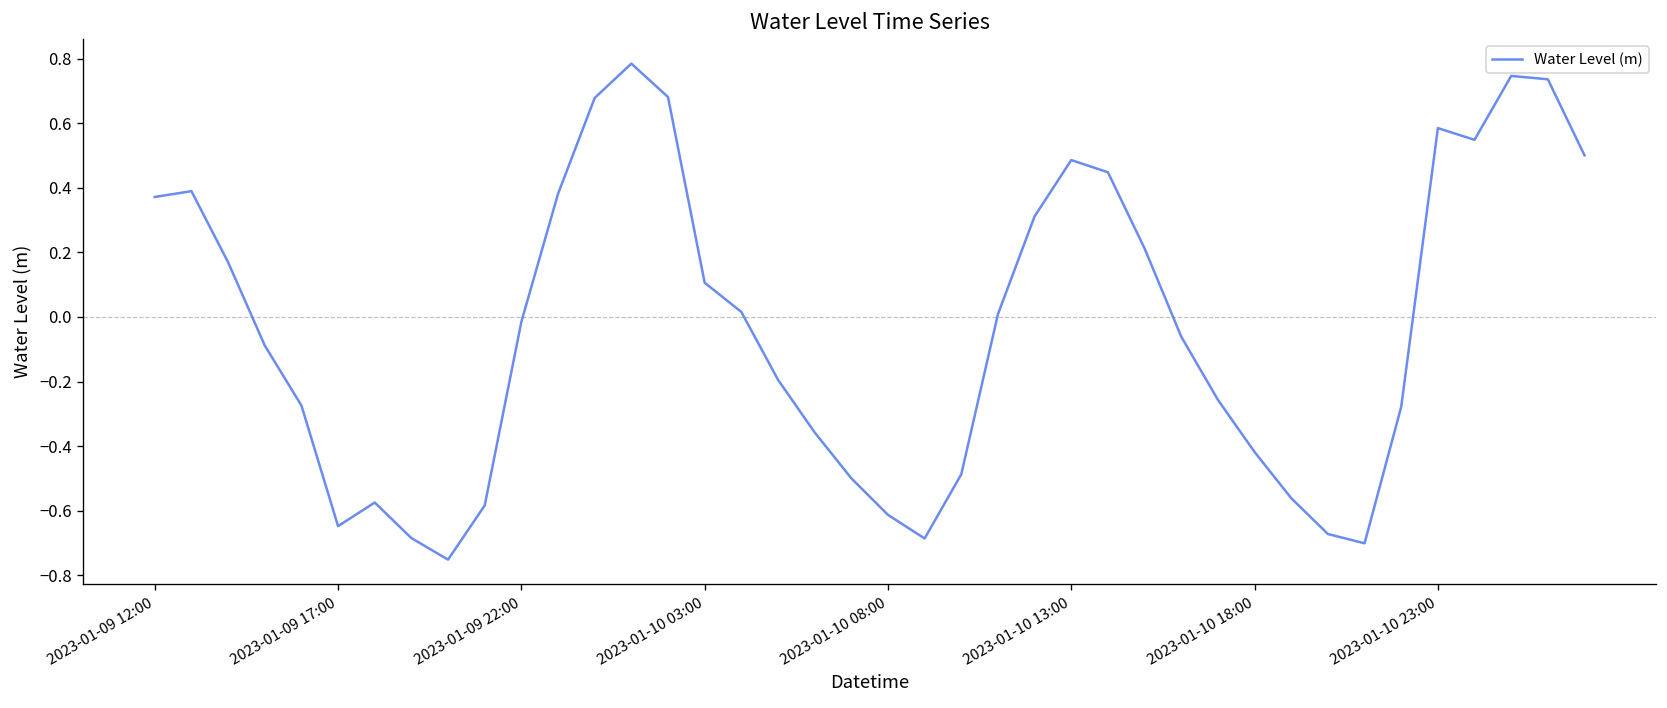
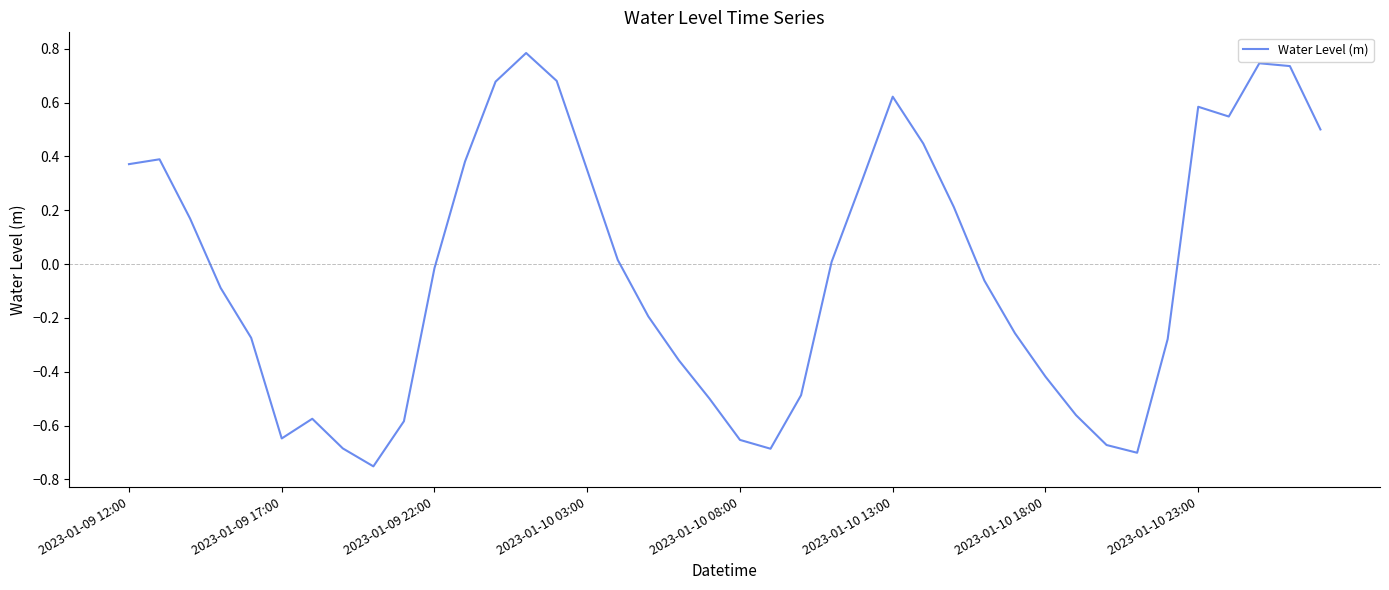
2023-01-10 03:00: 0.11 -> 0.35
2023-01-10 08:00: -0.61 -> -0.65
2023-01-10 13:00: 0.49 -> 0.62
